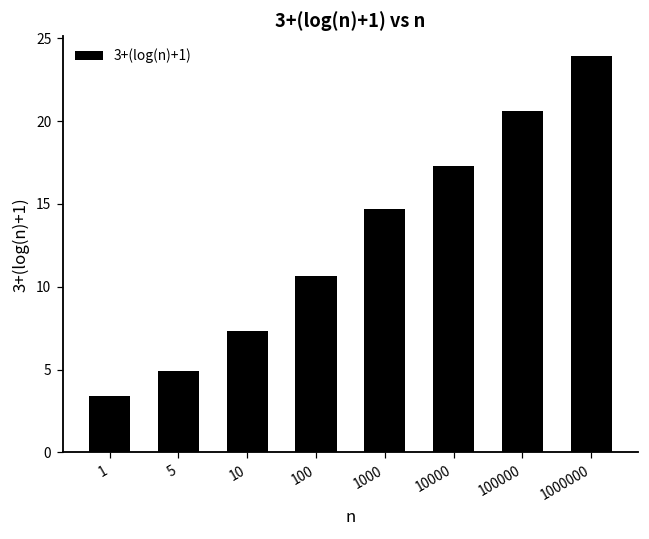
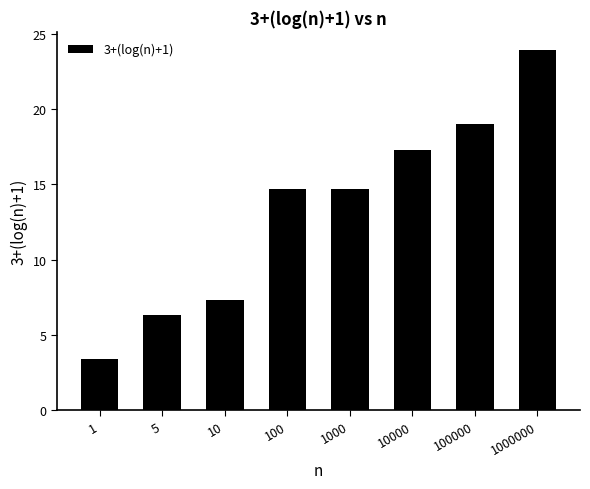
5: 4.9 -> 6.3
100: 10.6 -> 14.7
100000: 20.6 -> 19.0
